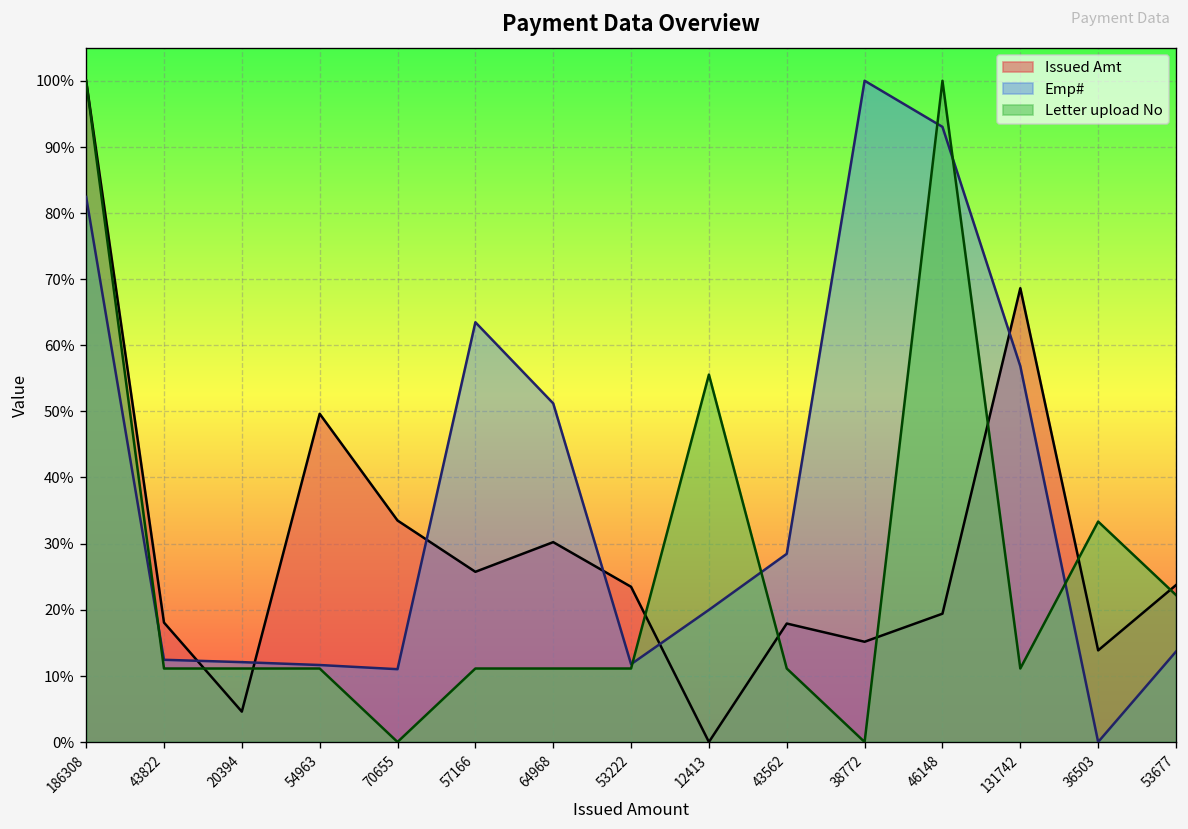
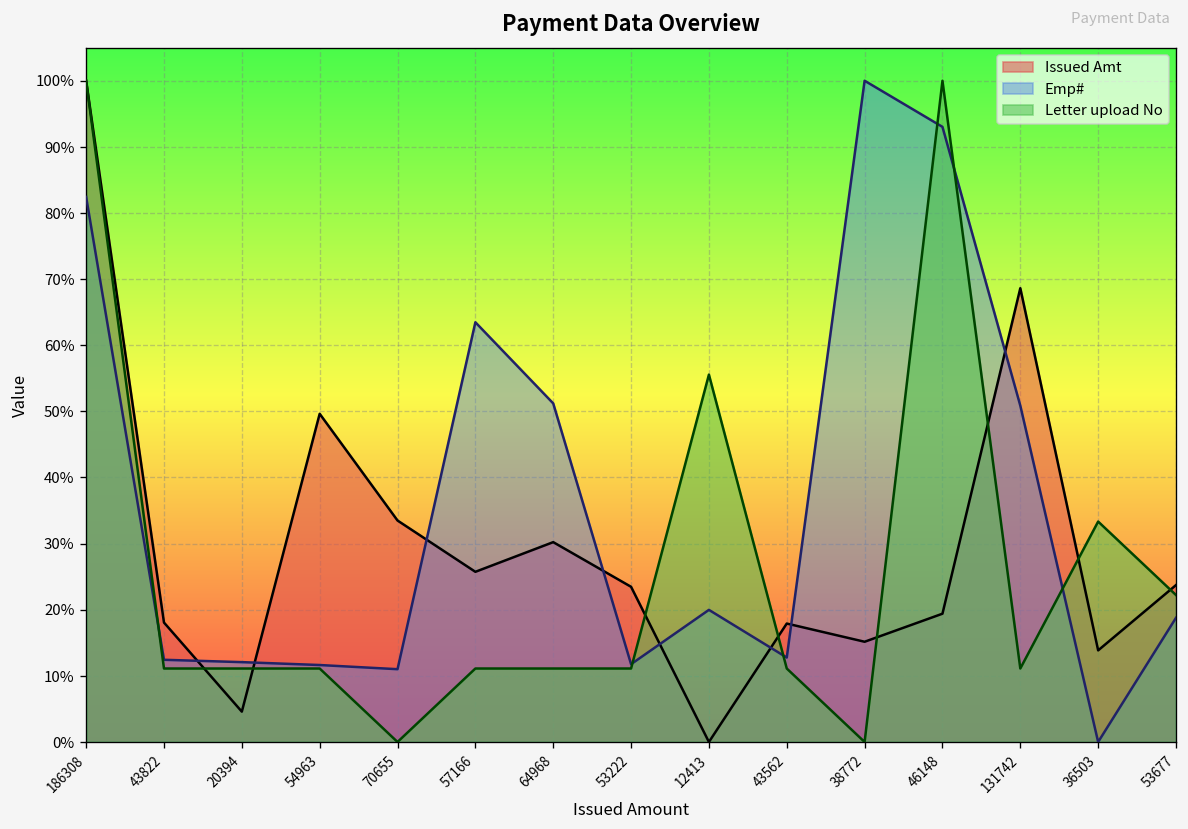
Emp#, 43562: 28% -> 13%
Emp#, 131742: 57% -> 51%
Emp#, 53677: 14% -> 19%
